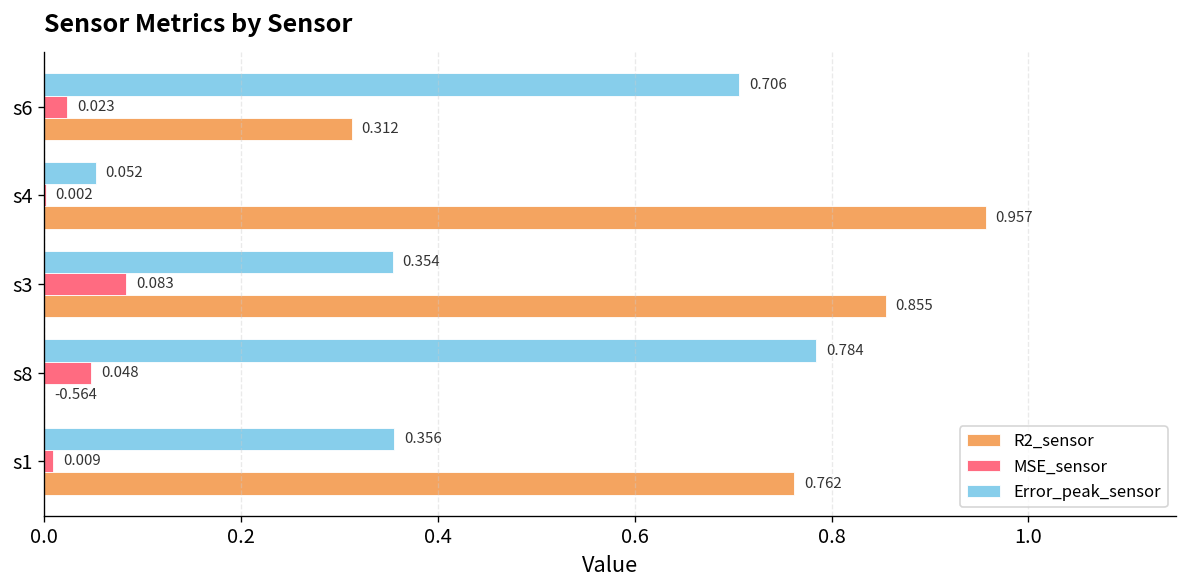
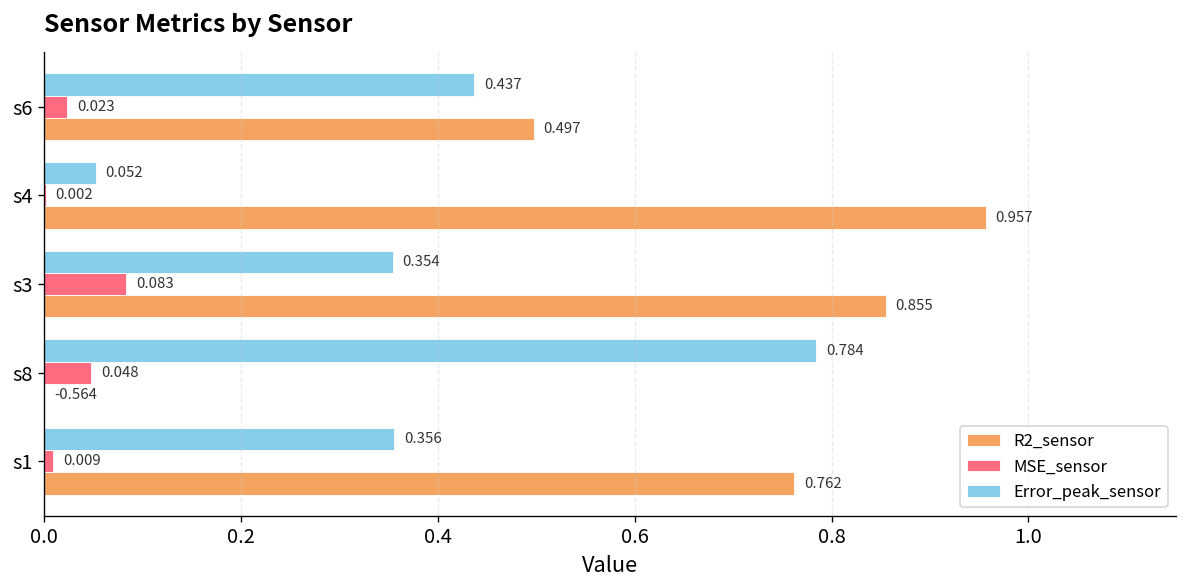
Error_peak_sensor, s6: 0.706 -> 0.437
R2_sensor, s6: 0.312 -> 0.497
